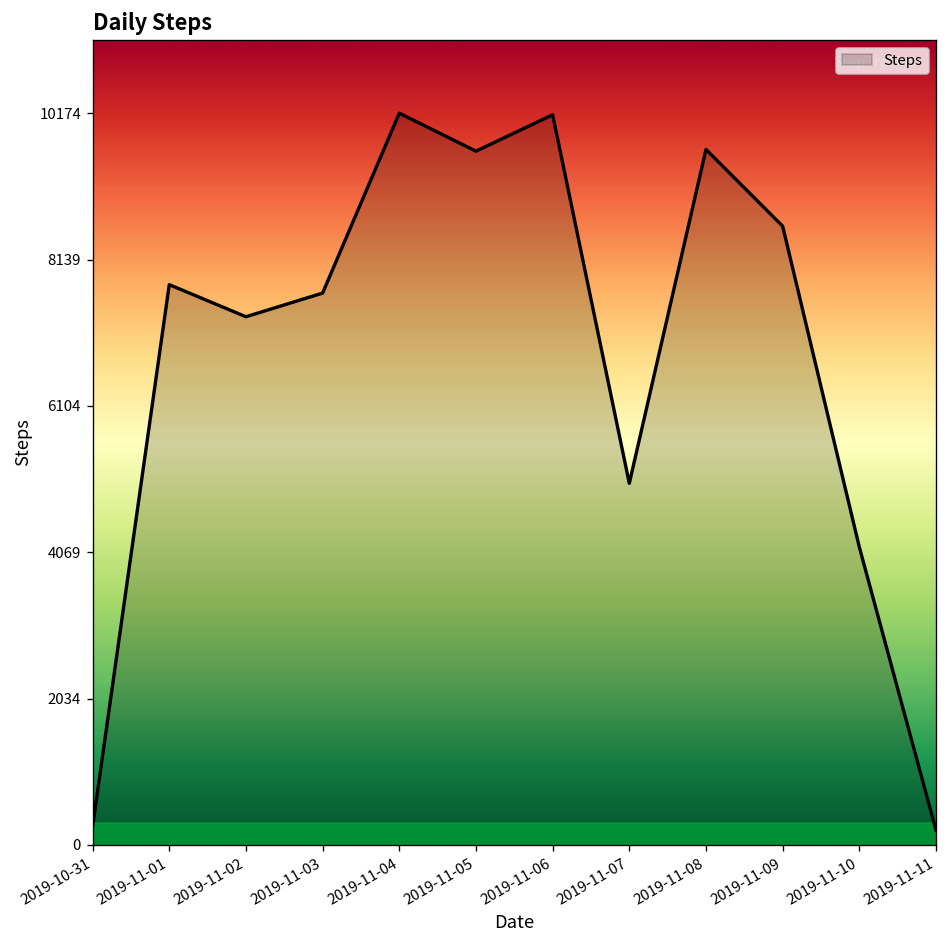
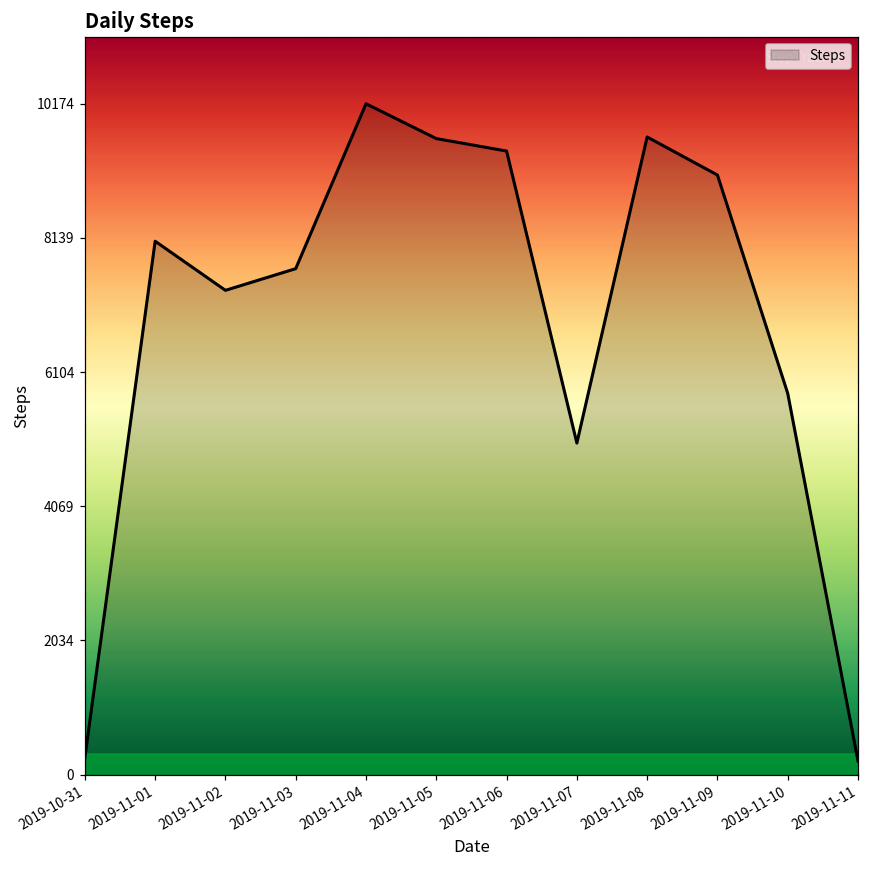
2019-11-01: 7800 -> 8100
2019-11-06: 10200 -> 9500
2019-11-09: 8600 -> 9100
2019-11-10: 4100 -> 5800
